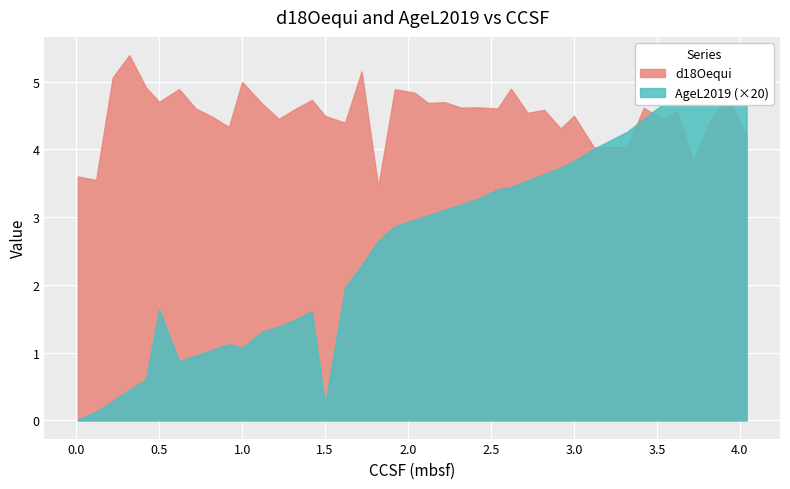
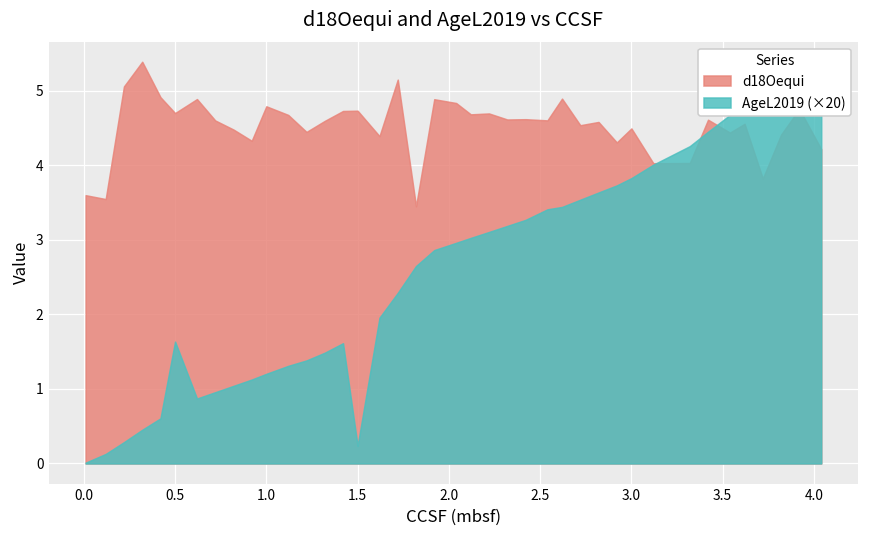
d18Oequi, 1.0: 5.0 -> 4.8
AgeL2019 (×20), 1.0: 1.1 -> 1.2
d18Oequi, 1.5: 4.5 -> 4.7
